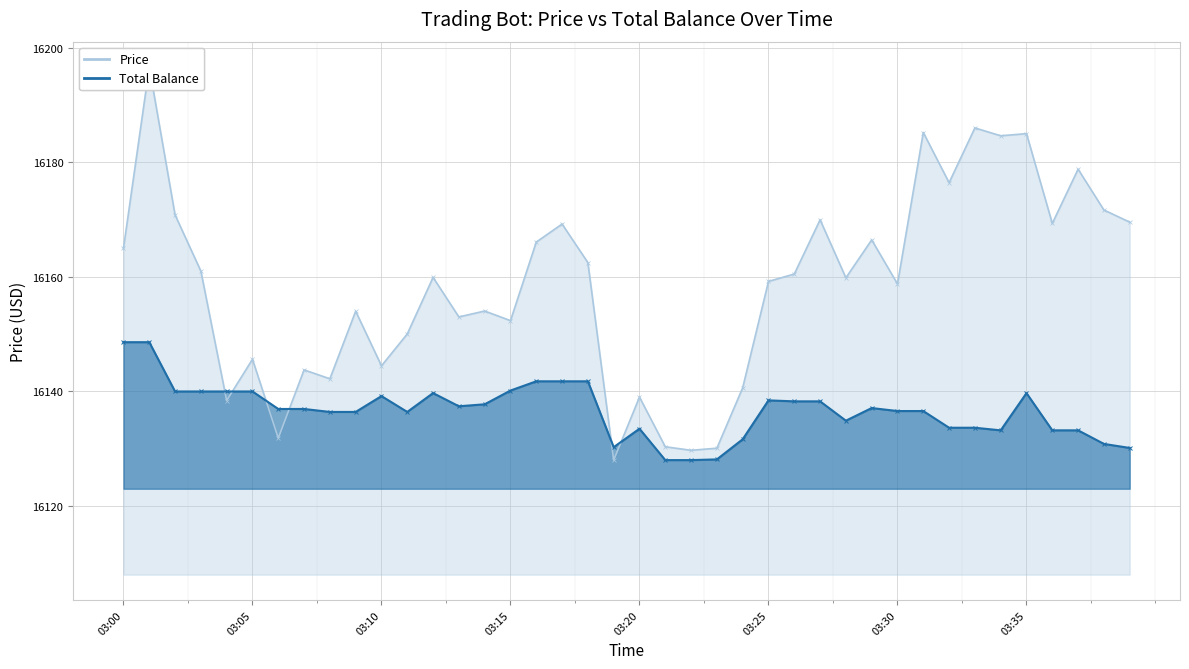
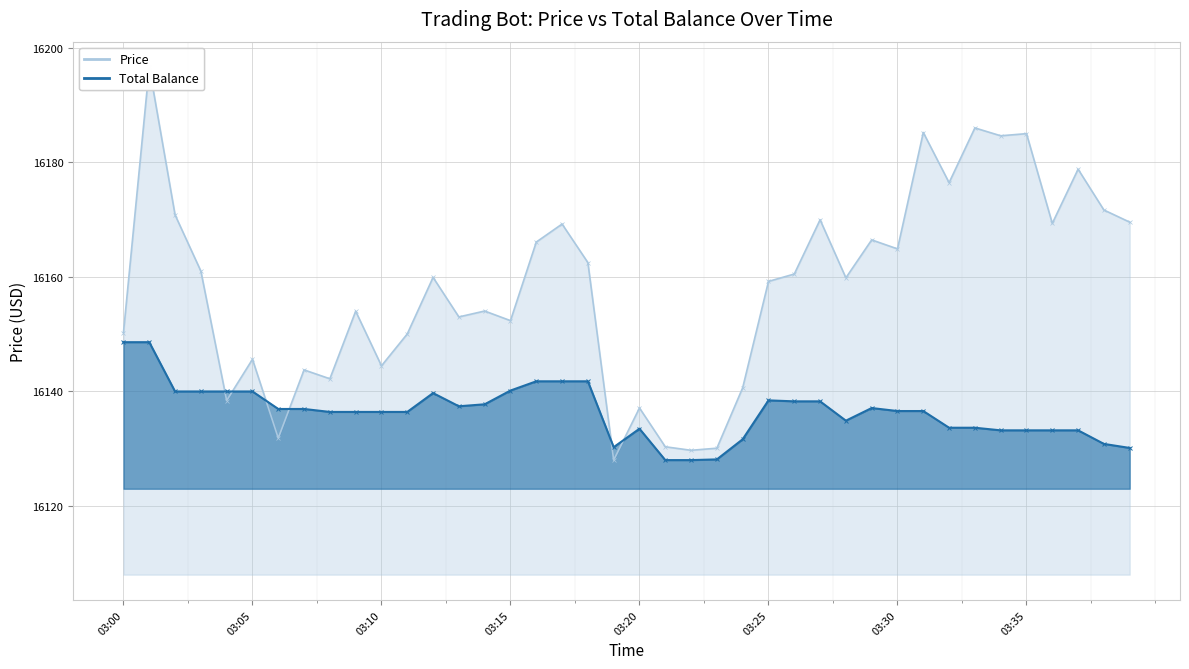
Price, 03:00: 16165 -> 16150
Total Balance, 03:10: 16139 -> 16136
Price, 03:20: 16139 -> 16137
Price, 03:30: 16159 -> 16165
Total Balance, 03:35: 16140 -> 16133
